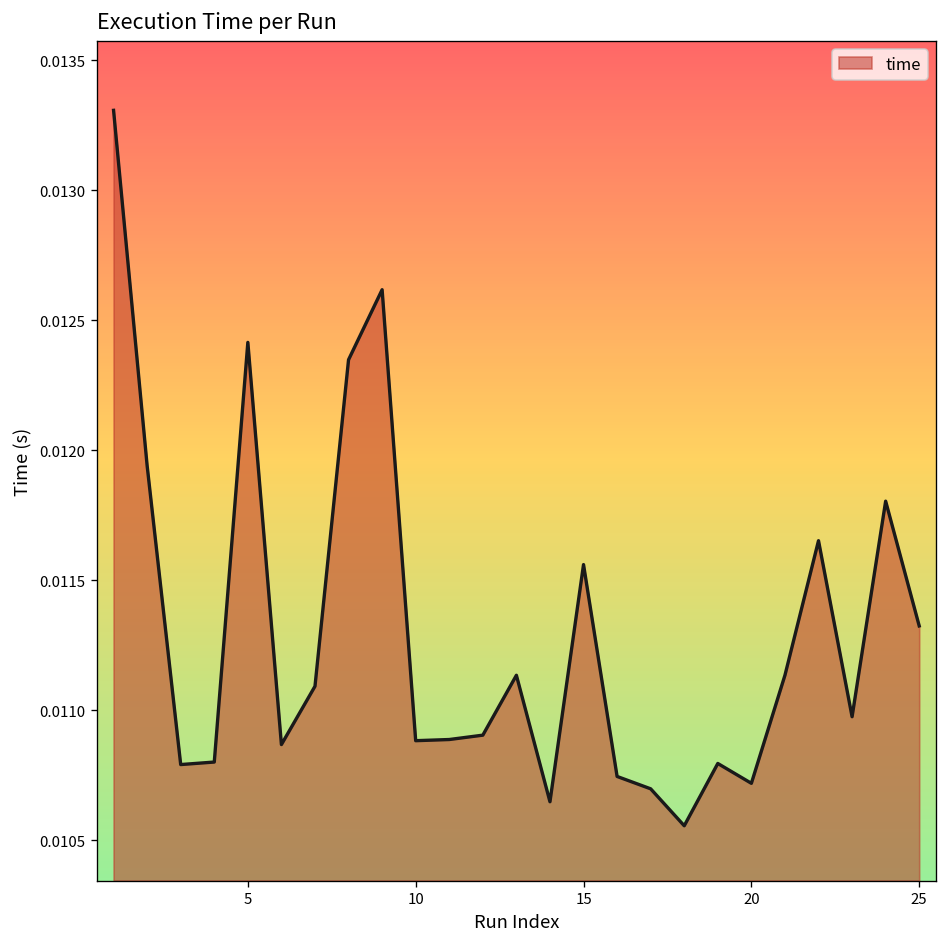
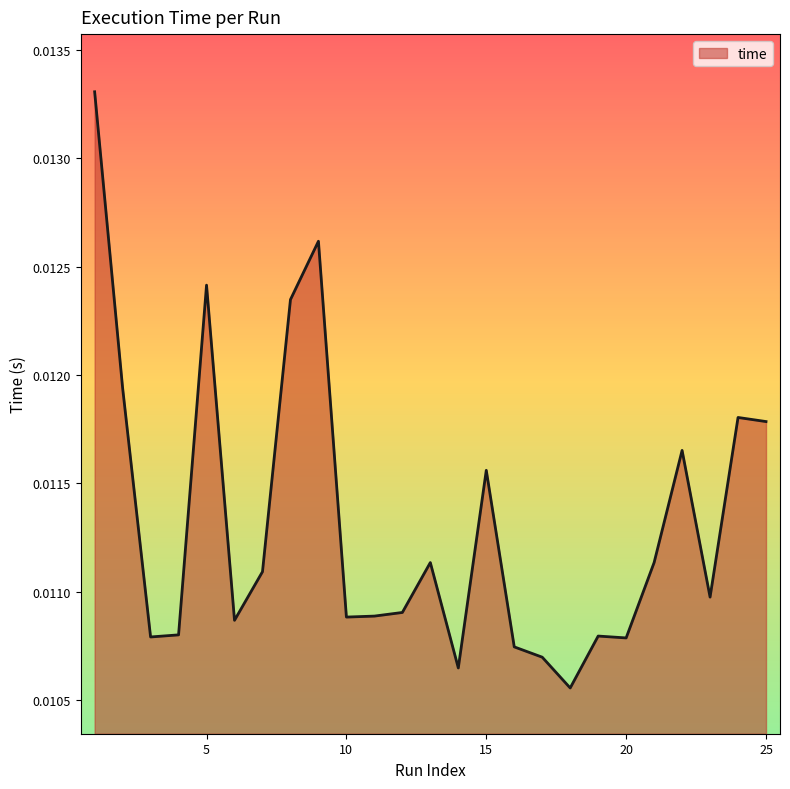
20: 0.01072 -> 0.01079
25: 0.01132 -> 0.01179
